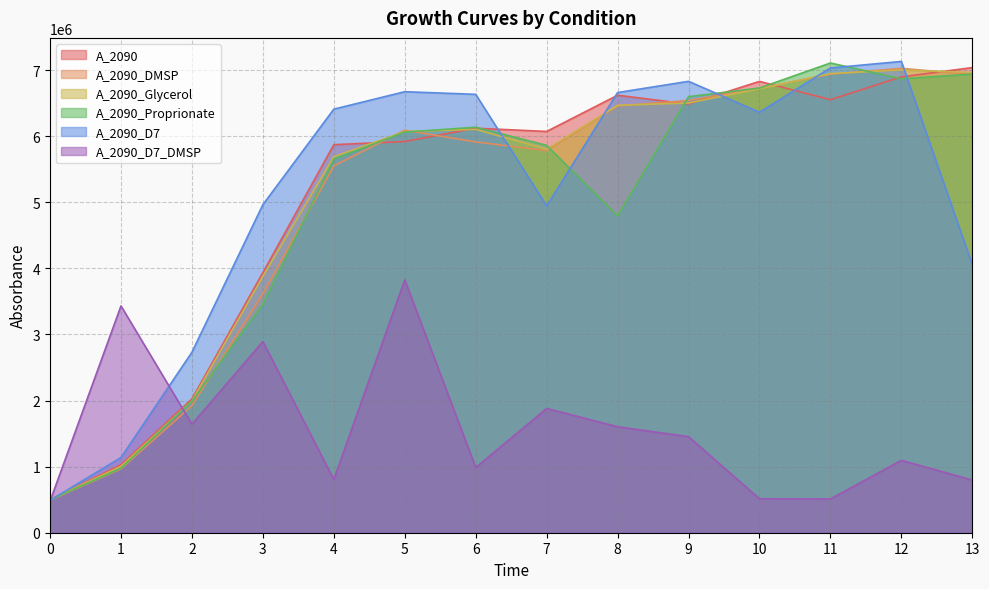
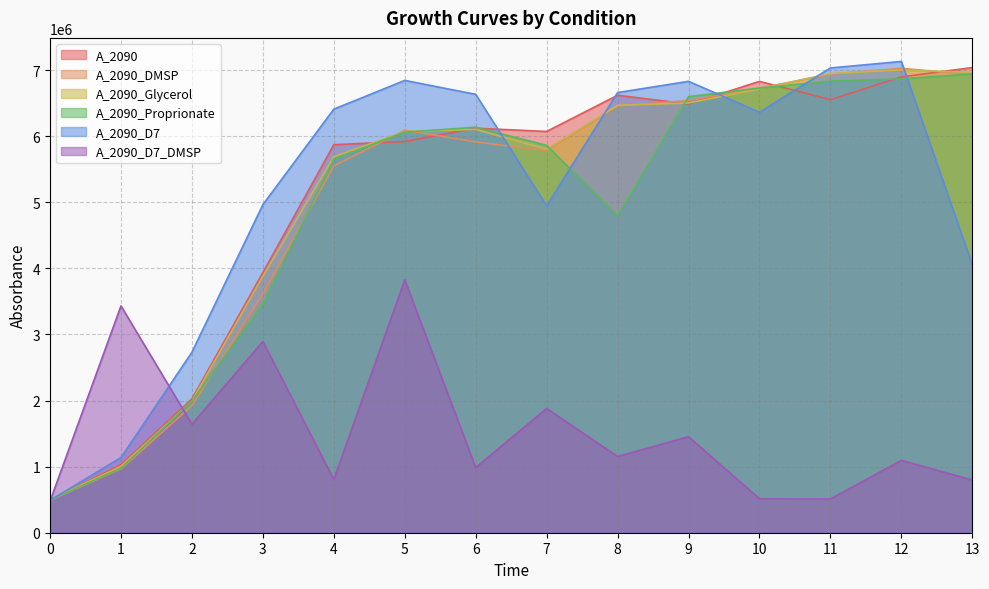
A_2090_D7, 5: 6700000 -> 6800000
A_2090_D7_DMSP, 8: 1600000 -> 1200000
A_2090_Proprionate, 11: 7100000 -> 6800000
